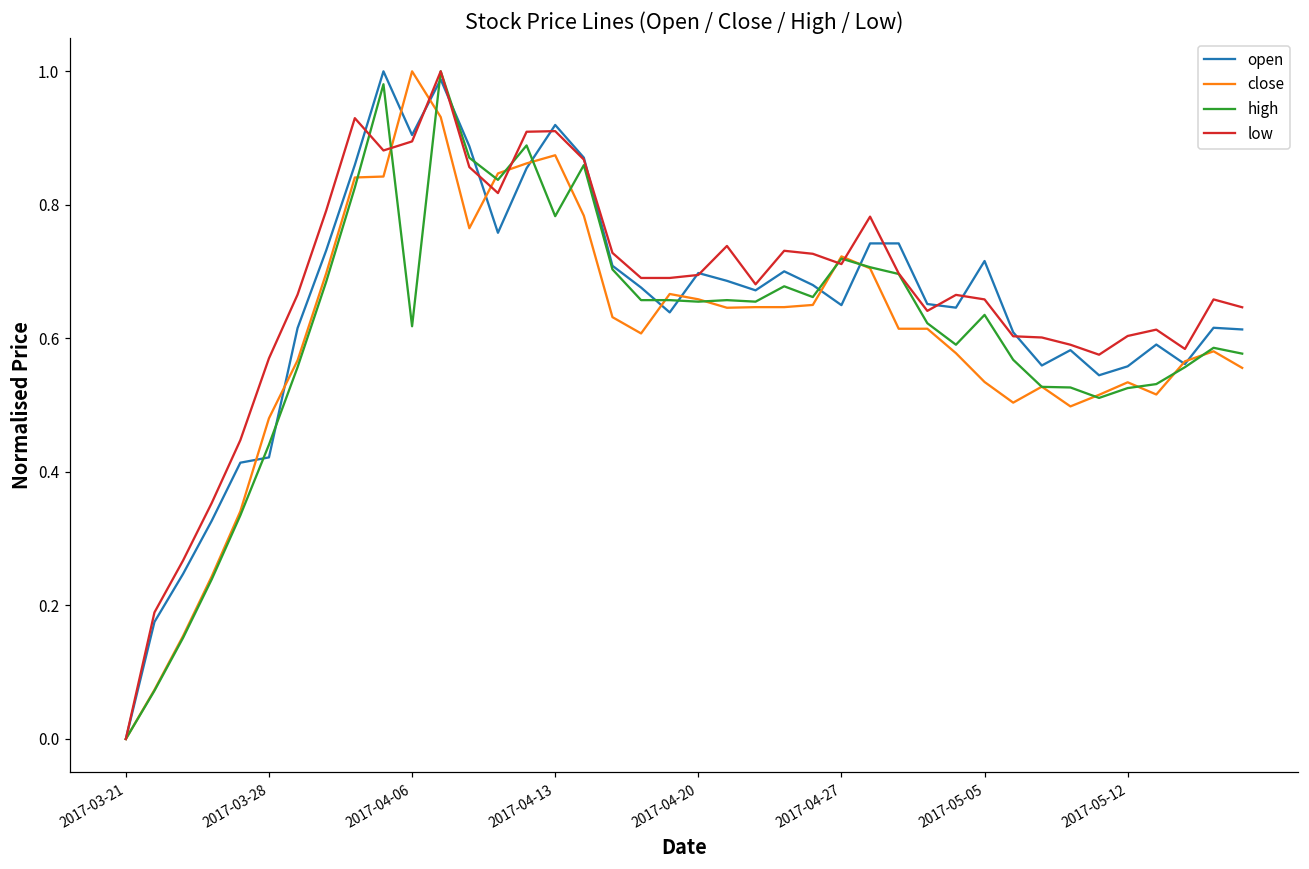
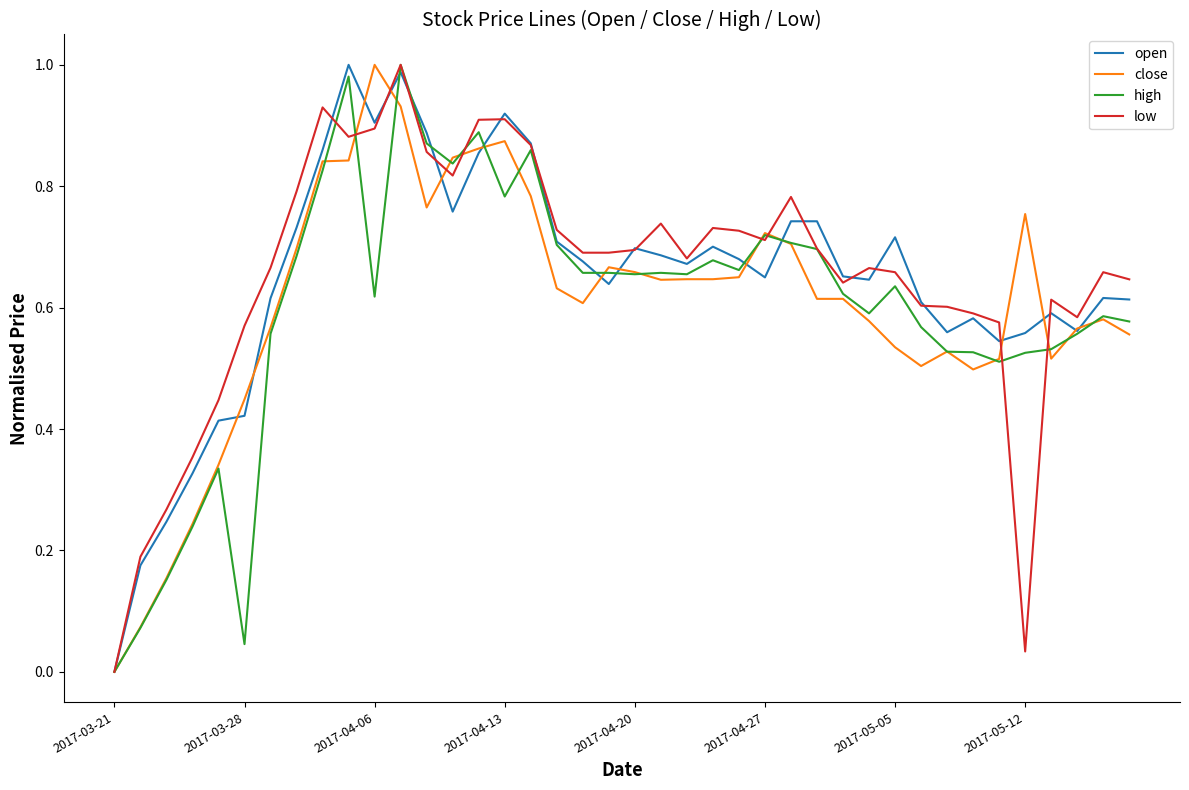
close, 2017-03-28: 0.48 -> 0.45
high, 2017-03-28: 0.44 -> 0.05
close, 2017-05-12: 0.53 -> 0.75
low, 2017-05-12: 0.60 -> 0.03
